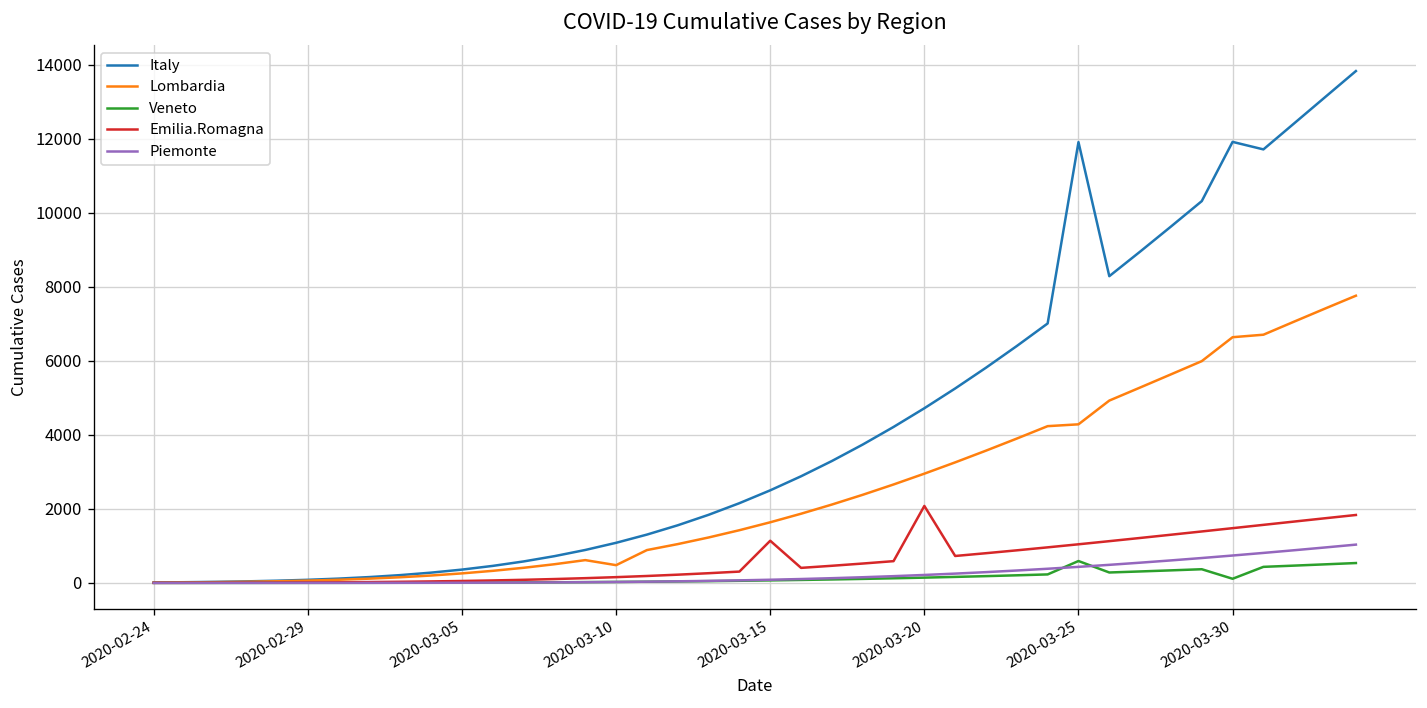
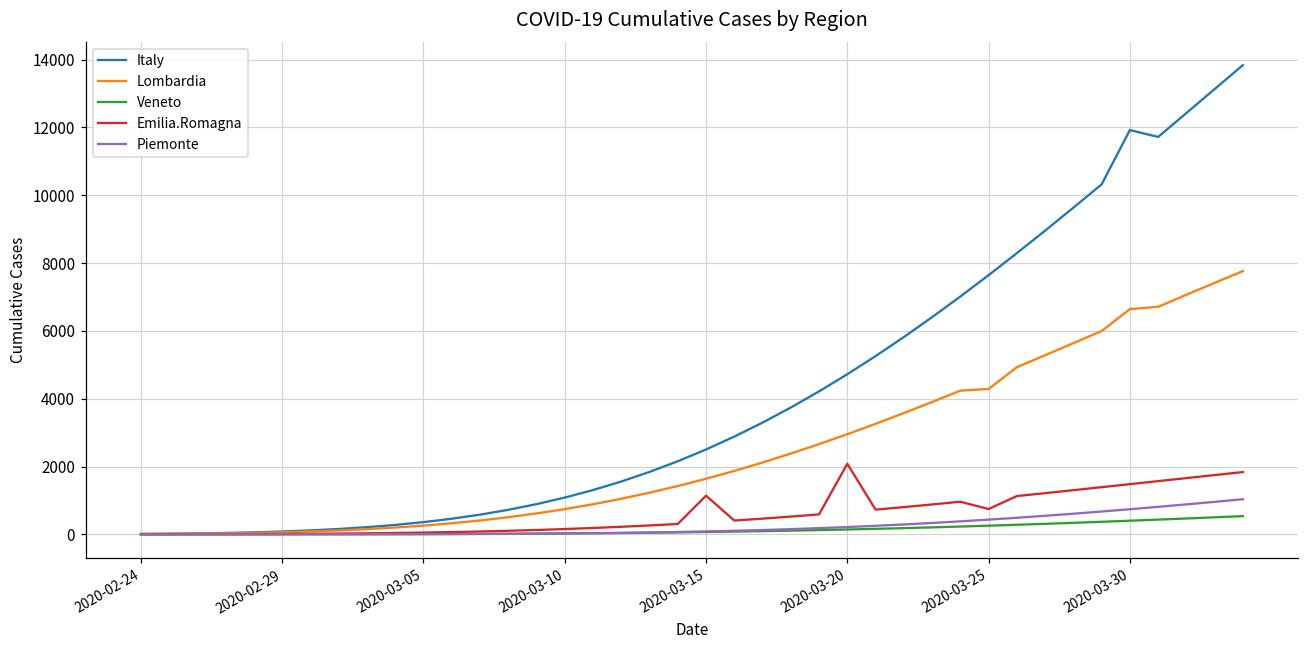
Lombardia, 2020-03-10: 500 -> 700
Italy, 2020-03-25: 11900 -> 7600
Veneto, 2020-03-25: 600 -> 300
Emilia.Romagna, 2020-03-25: 1000 -> 700
Veneto, 2020-03-30: 100 -> 400
